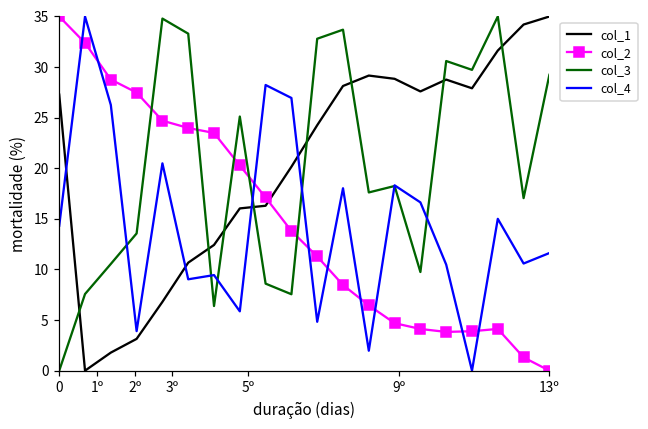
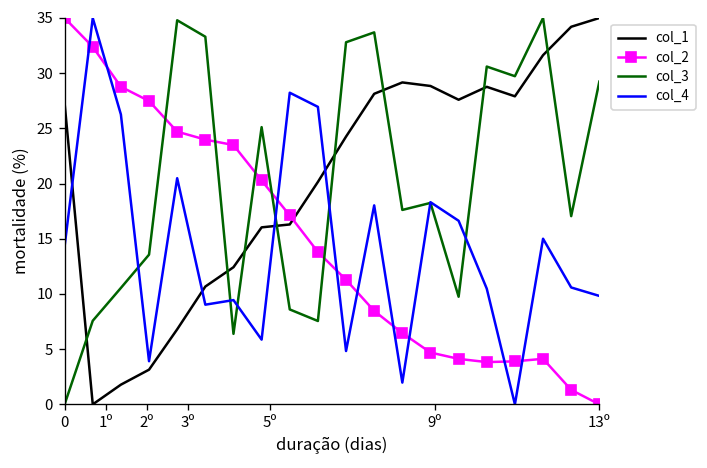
col_4, 13º: 12 -> 10
